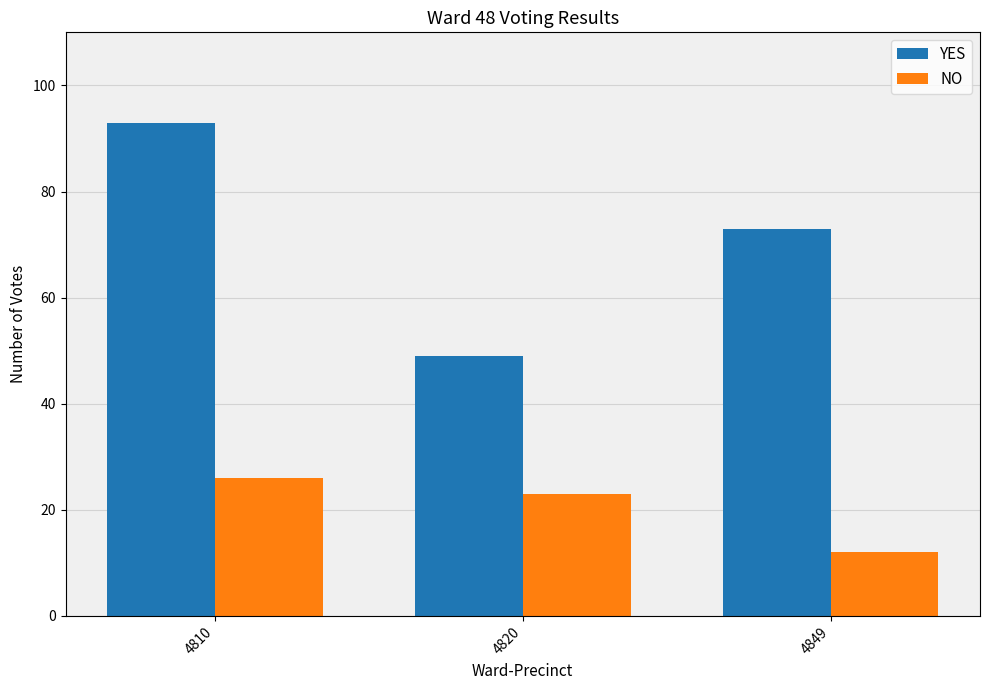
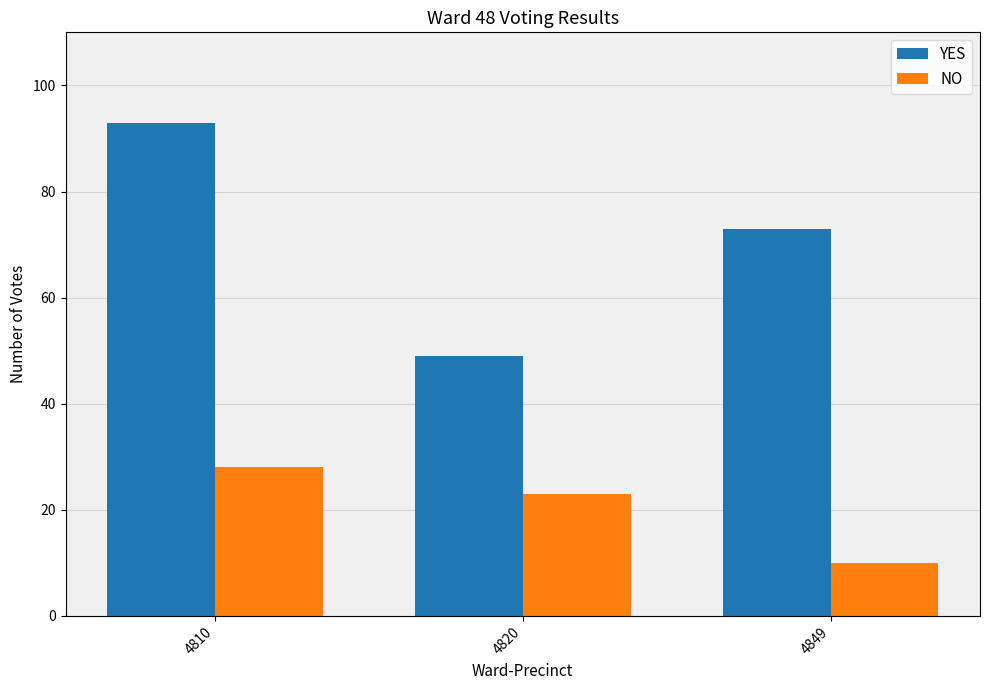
NO, 4810: 26 -> 28
NO, 4849: 12 -> 10
